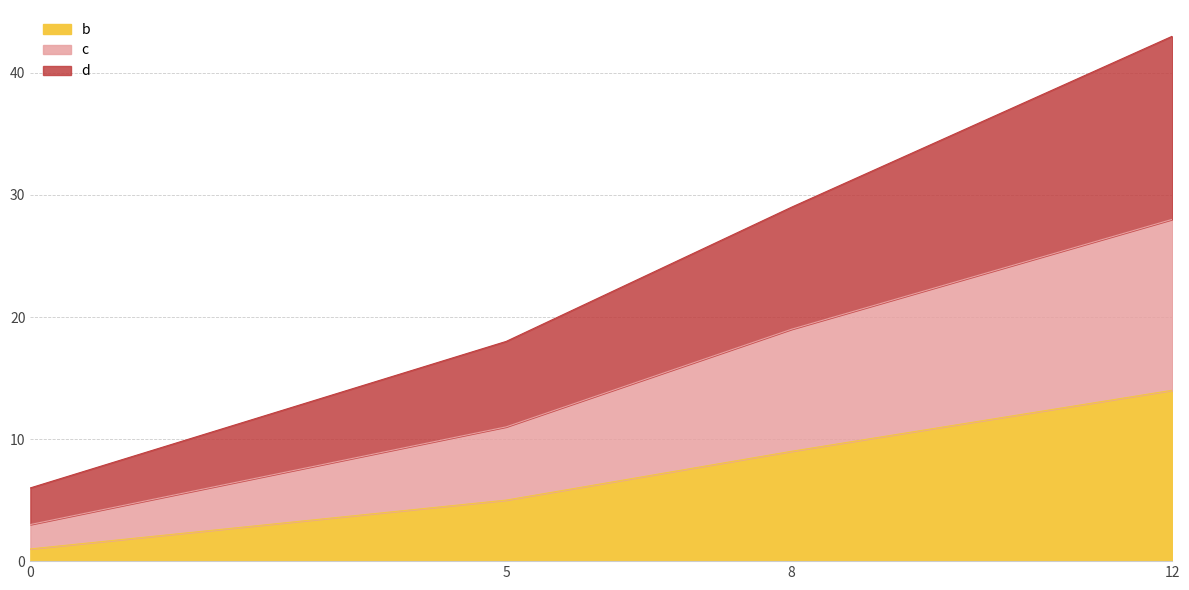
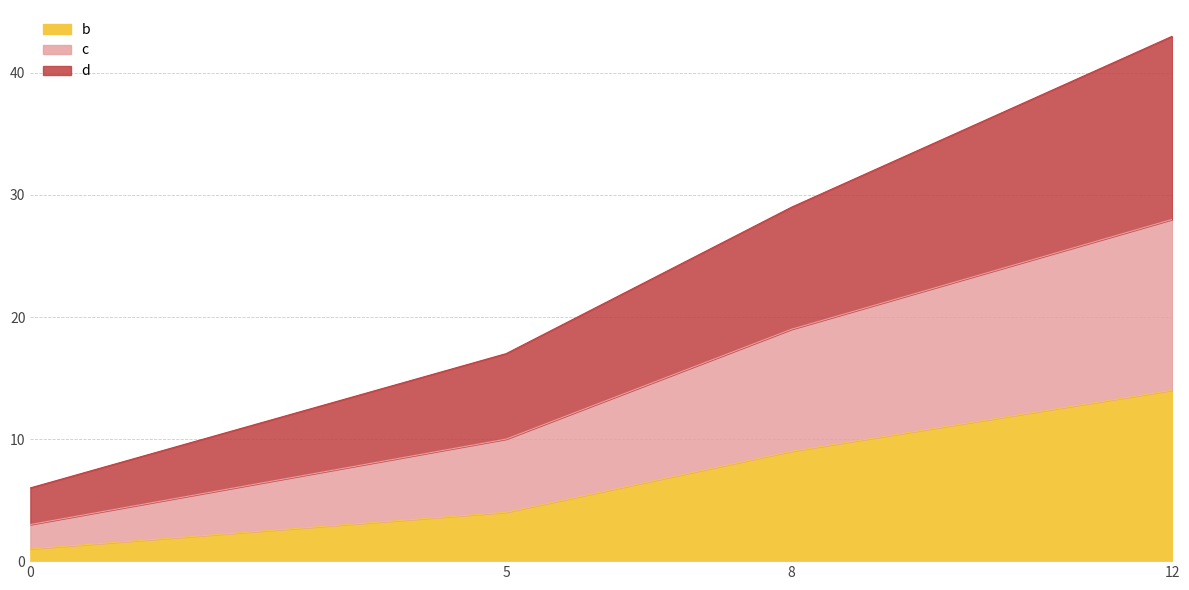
b, 5: 5 -> 4
